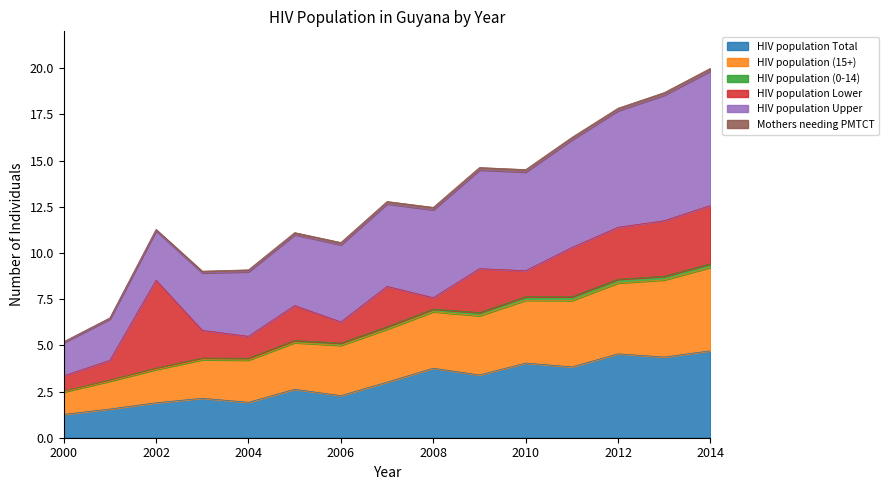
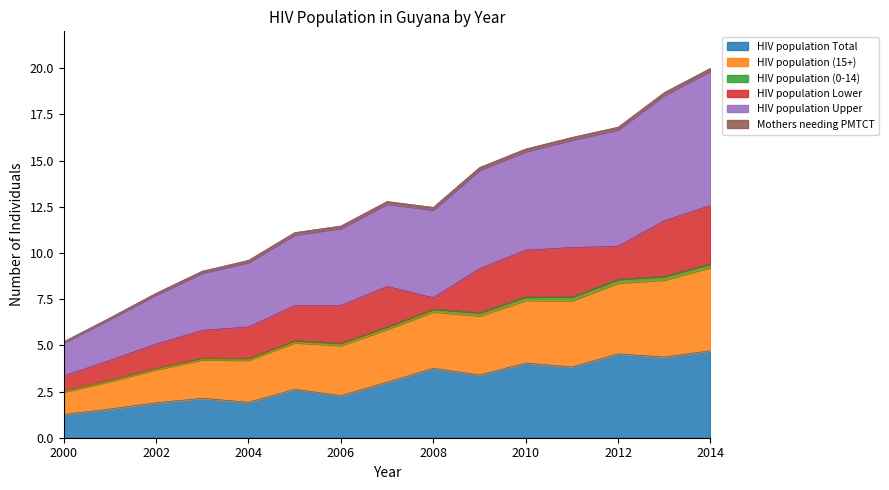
HIV population Lower, 2002: 4.8 -> 1.3
HIV population Lower, 2004: 1.2 -> 1.7
HIV population Lower, 2006: 1.1 -> 2.0
HIV population Lower, 2010: 1.4 -> 2.5
HIV population Lower, 2012: 2.8 -> 1.8
